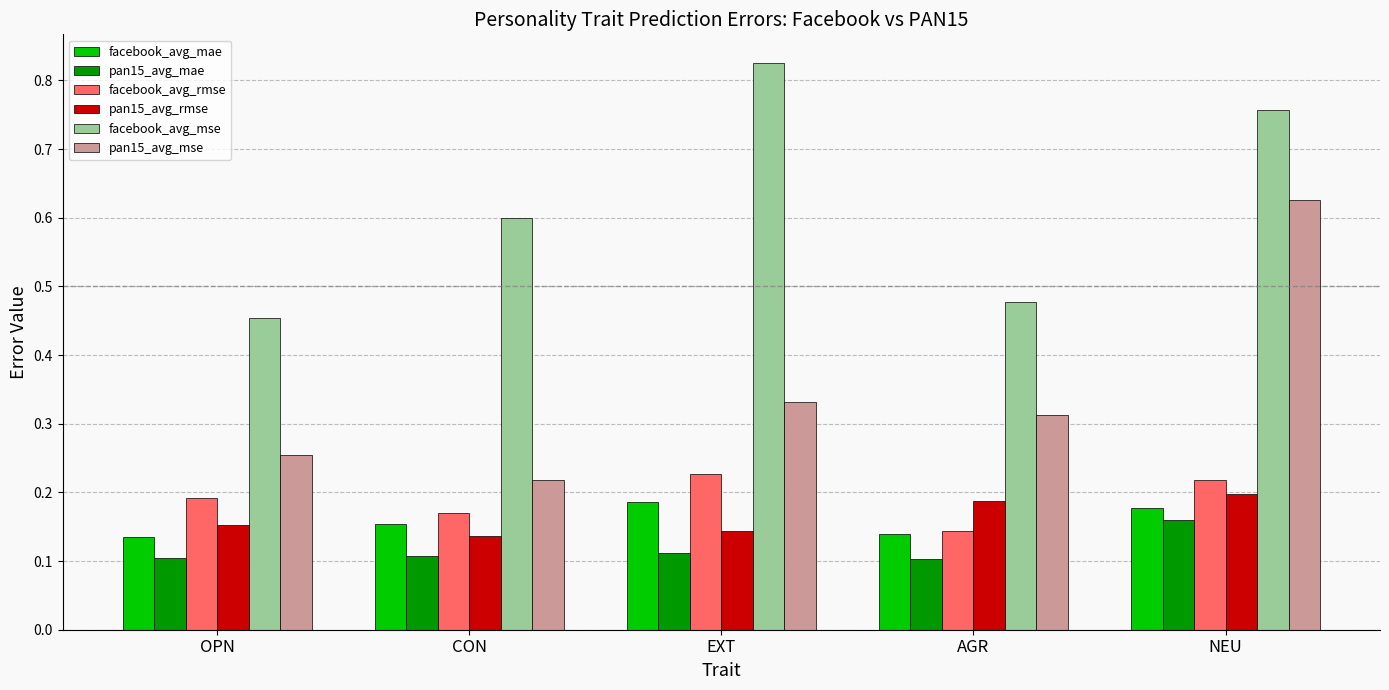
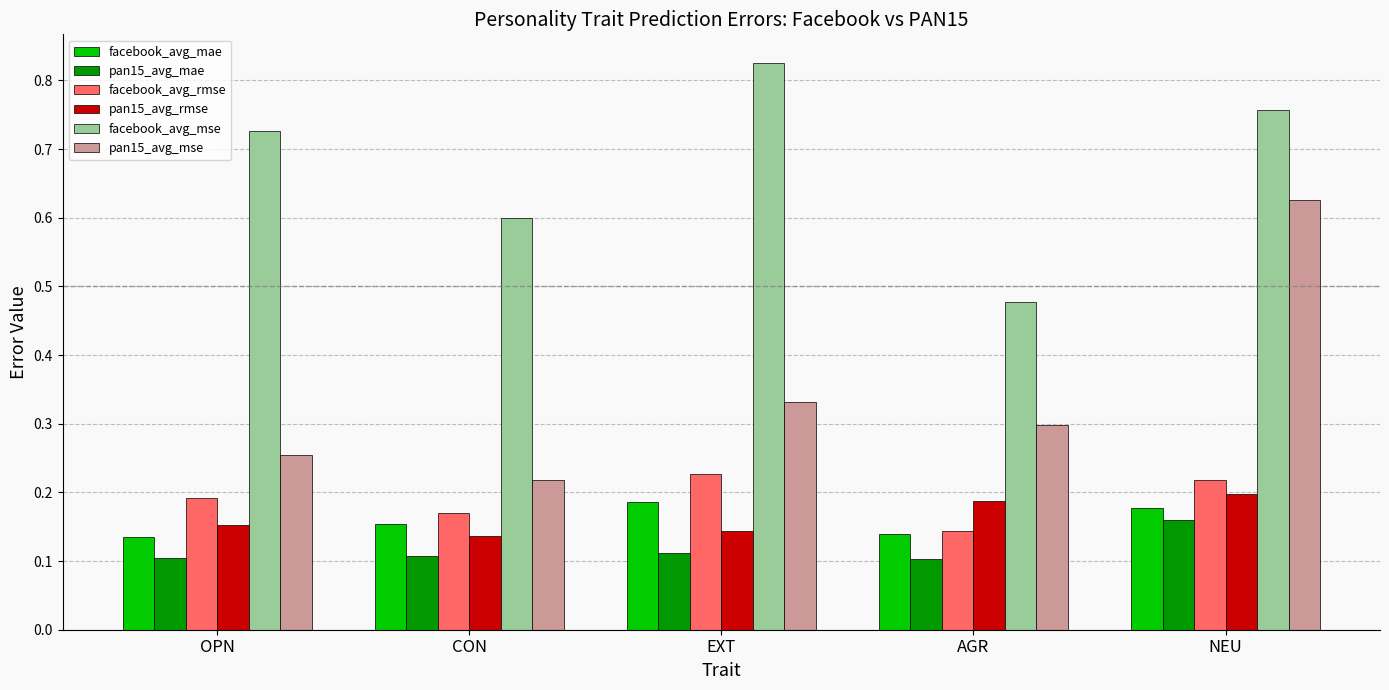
facebook_avg_mse, OPN: 0.45 -> 0.73
pan15_avg_mse, AGR: 0.31 -> 0.30
